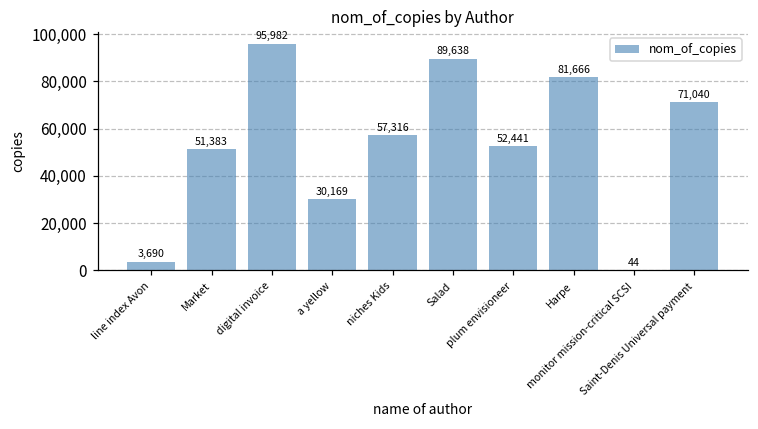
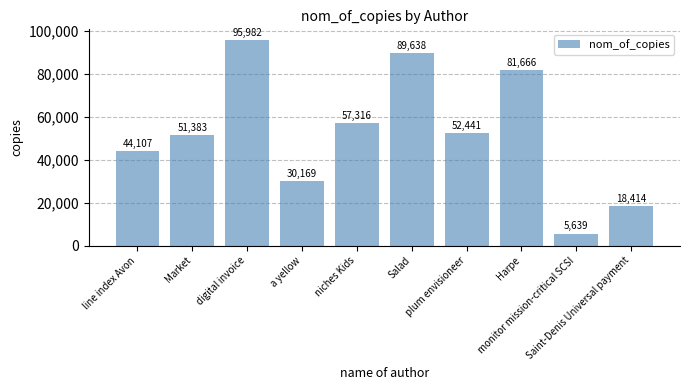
line index Avon: 3,690 -> 44,107
monitor mission-critical SCSI: 44 -> 5,639
Saint-Denis Universal payment: 71,040 -> 18,414
